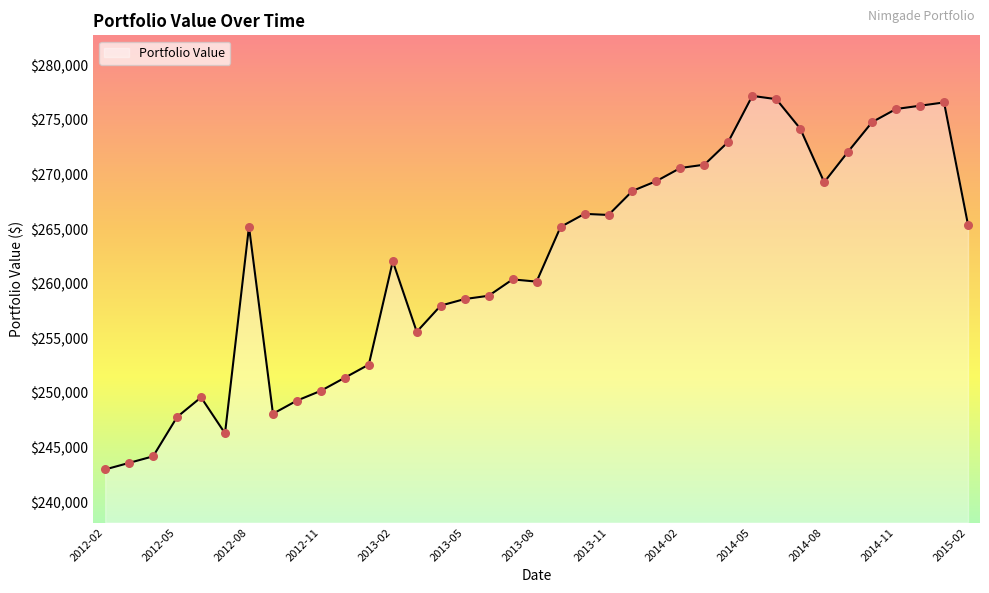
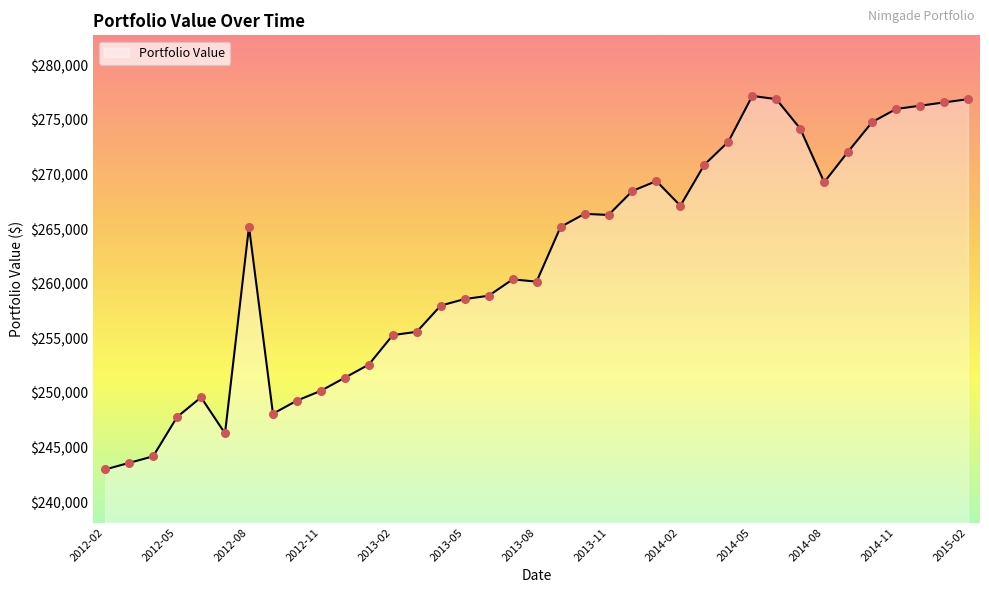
2013-02: $262,100 -> $255,300
2014-02: $270,600 -> $267,100
2015-02: $265,400 -> $276,900
